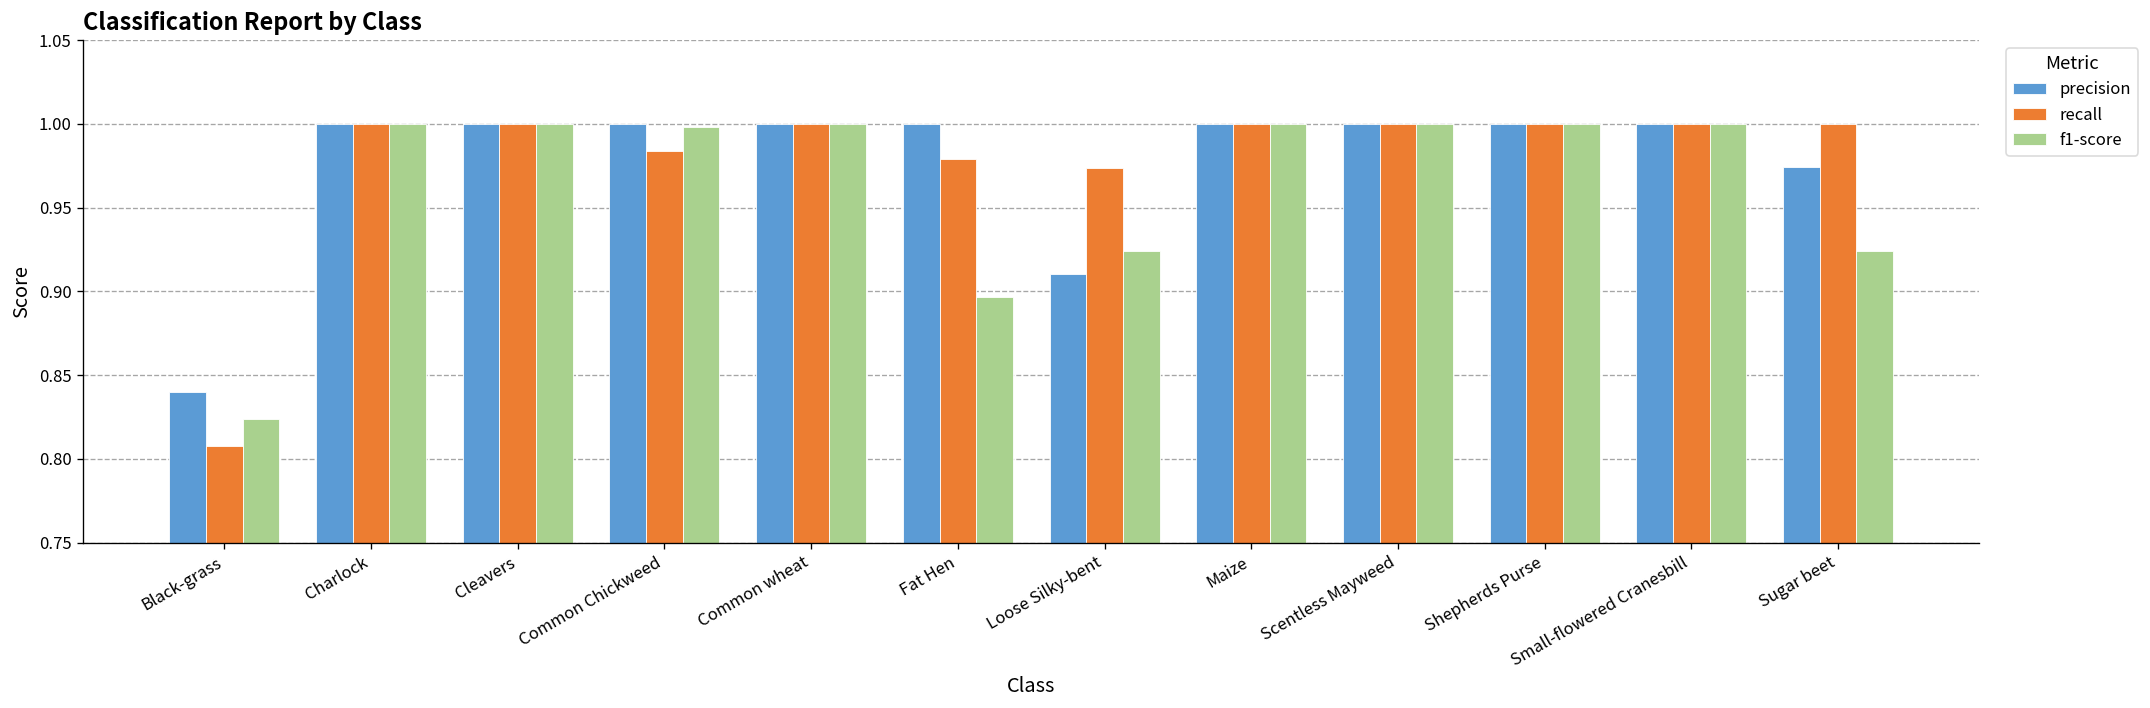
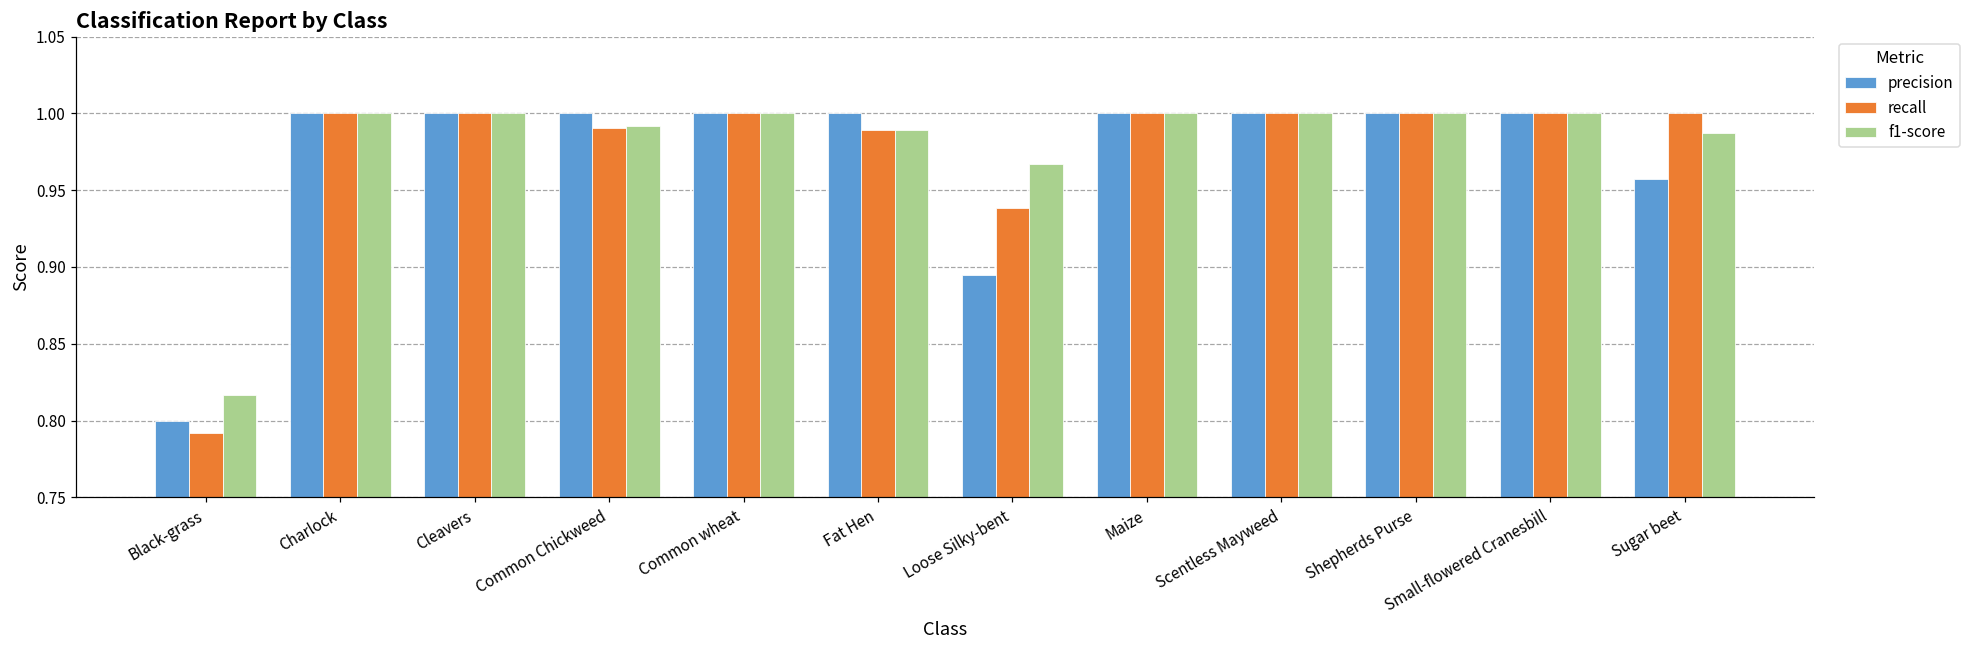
precision, Black-grass: 0.84 -> 0.80
recall, Black-grass: 0.808 -> 0.792
f1-score, Black-grass: 0.824 -> 0.816
recall, Common Chickweed: 0.984 -> 0.990
f1-score, Common Chickweed: 0.998 -> 0.992
recall, Fat Hen: 0.979 -> 0.989
f1-score, Fat Hen: 0.897 -> 0.989
precision, Loose Silky-bent: 0.910 -> 0.895
recall, Loose Silky-bent: 0.974 -> 0.938
f1-score, Loose Silky-bent: 0.924 -> 0.967
precision, Sugar beet: 0.974 -> 0.957
f1-score, Sugar beet: 0.924 -> 0.987
